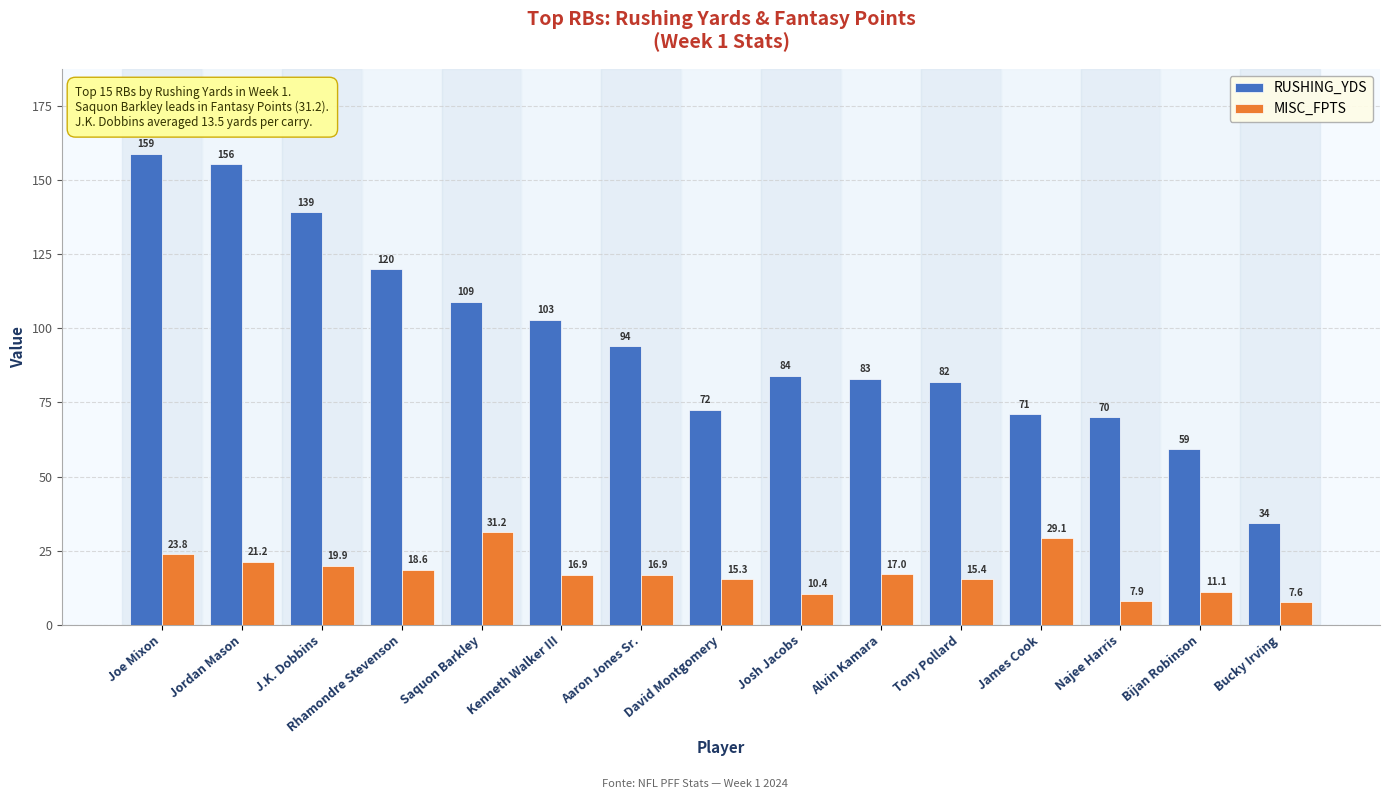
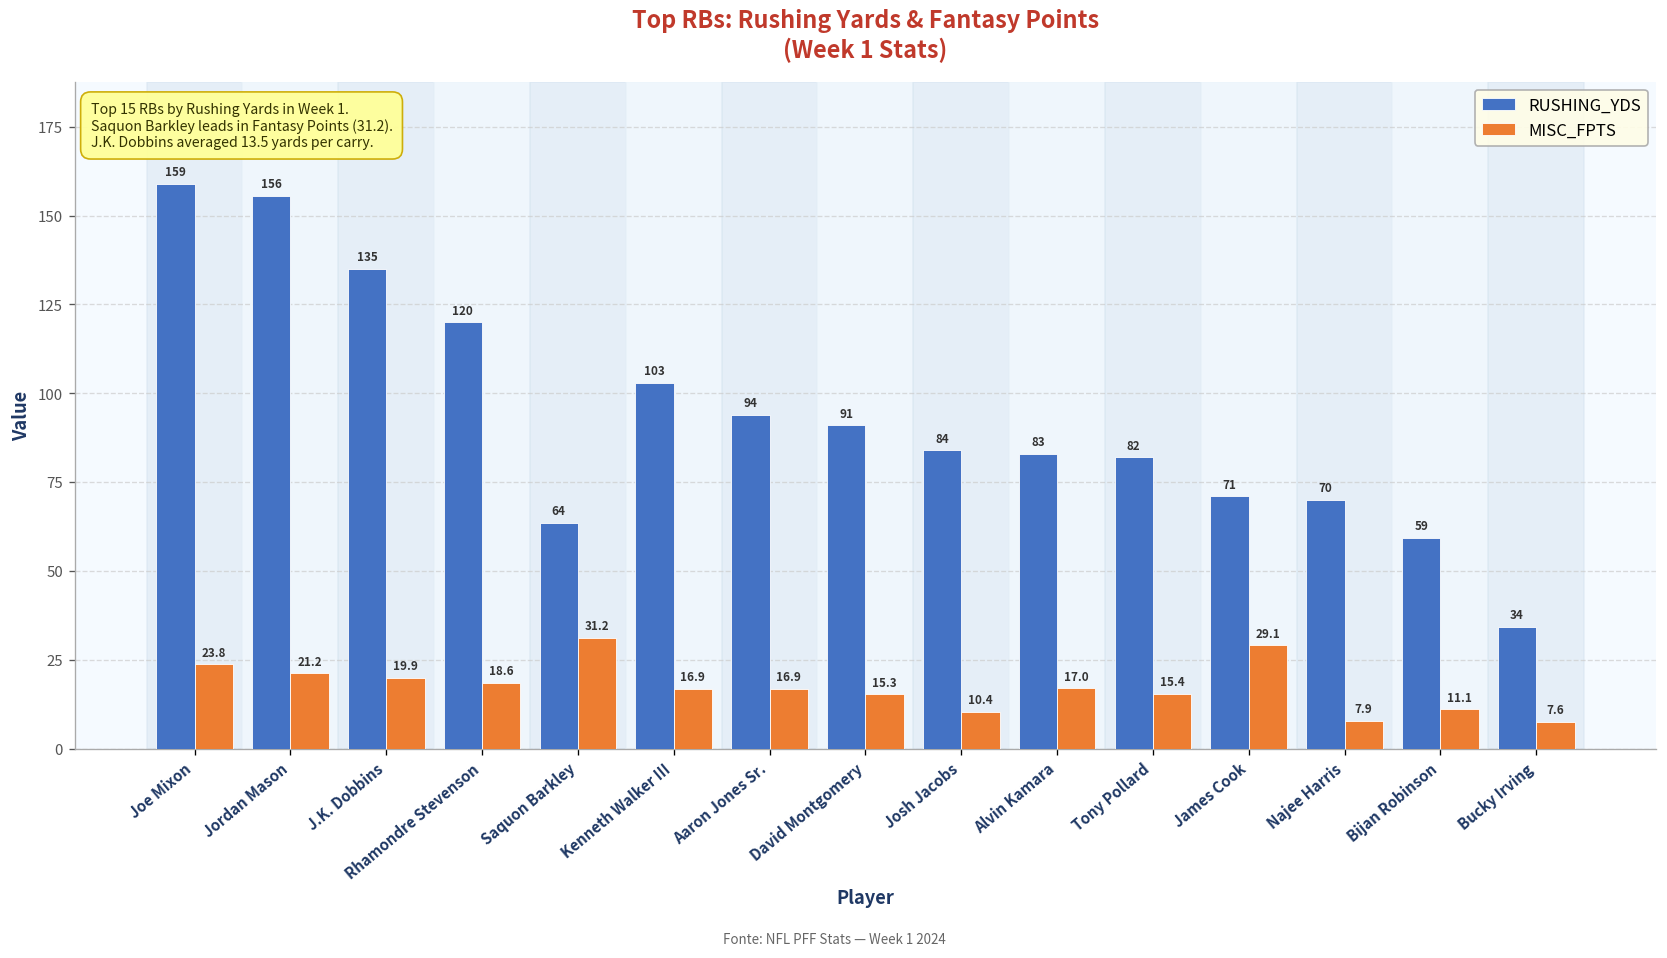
RUSHING_YDS, J.K. Dobbins: 139 -> 135
RUSHING_YDS, Saquon Barkley: 109 -> 64
RUSHING_YDS, David Montgomery: 72 -> 91
